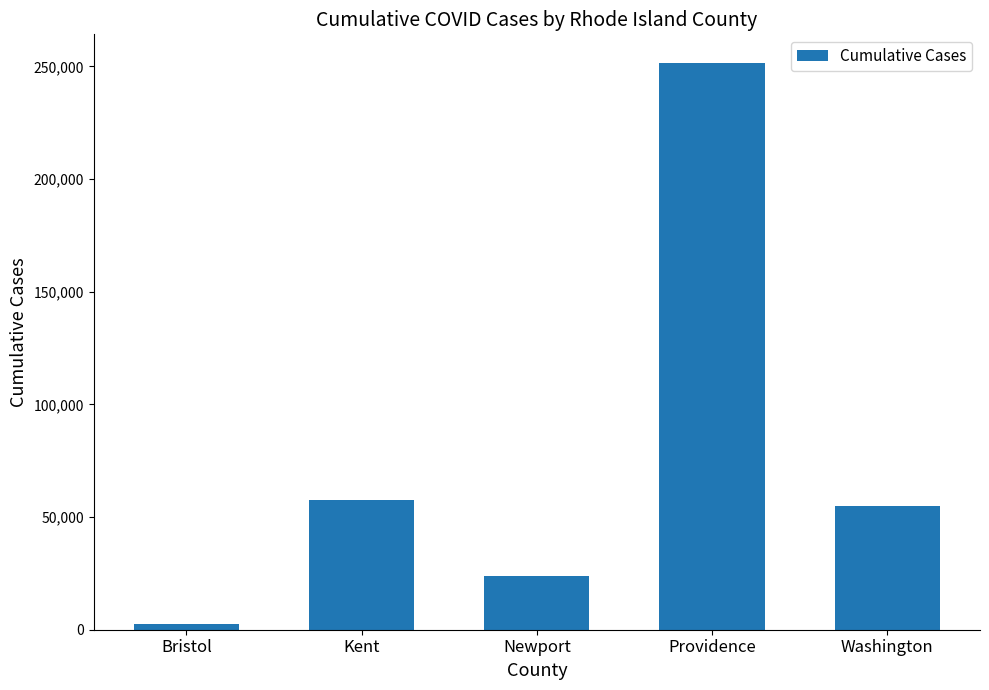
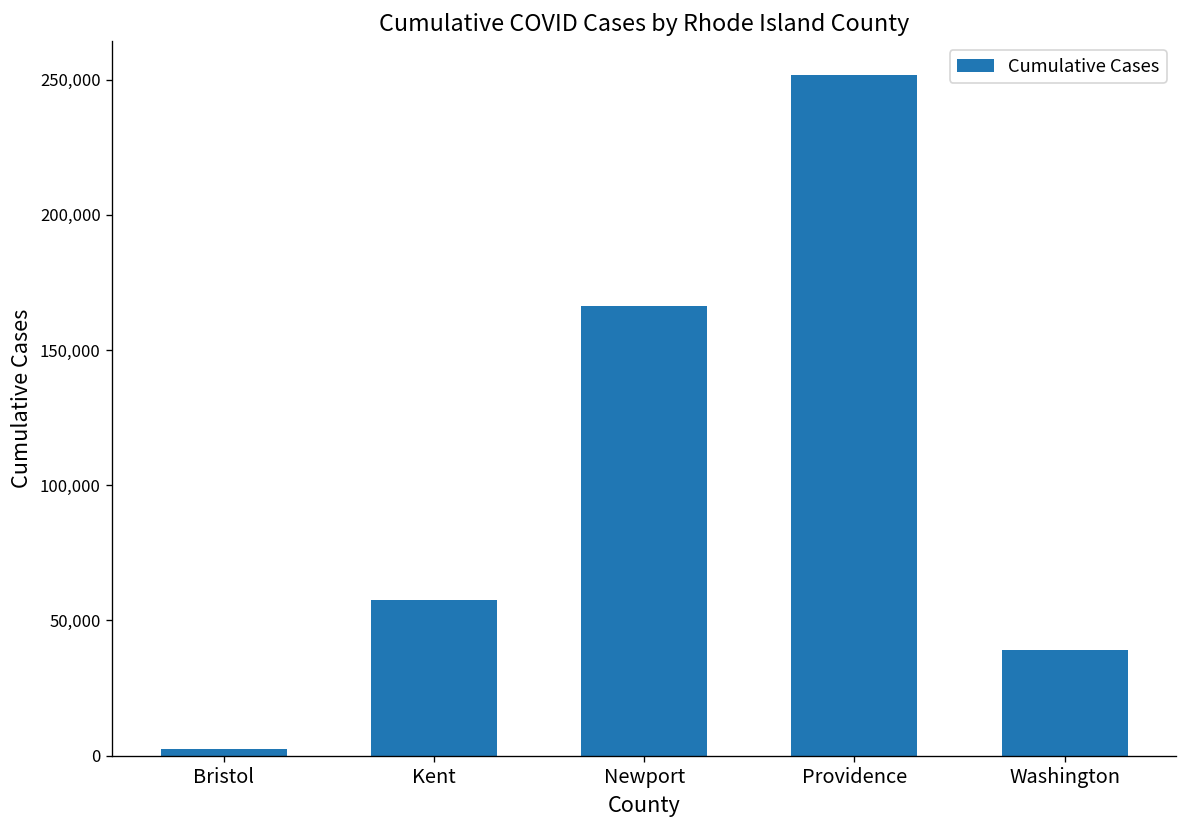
Newport: 24,000 -> 166,000
Washington: 55,000 -> 39,000
